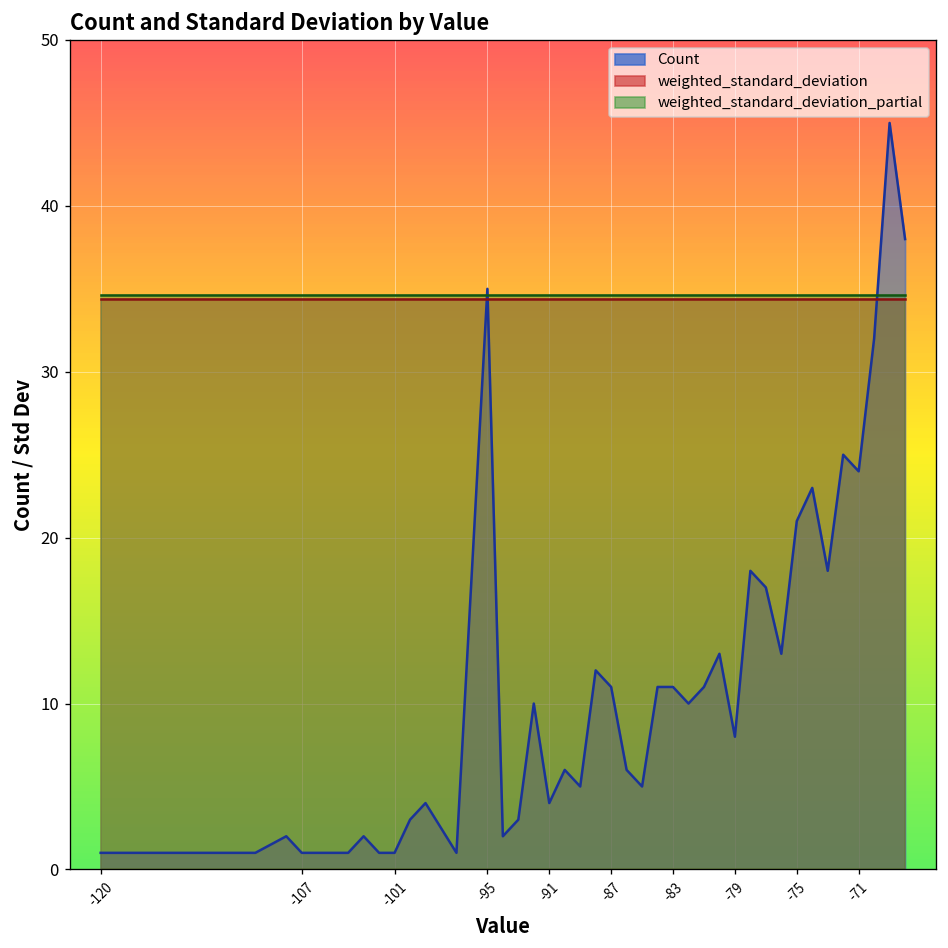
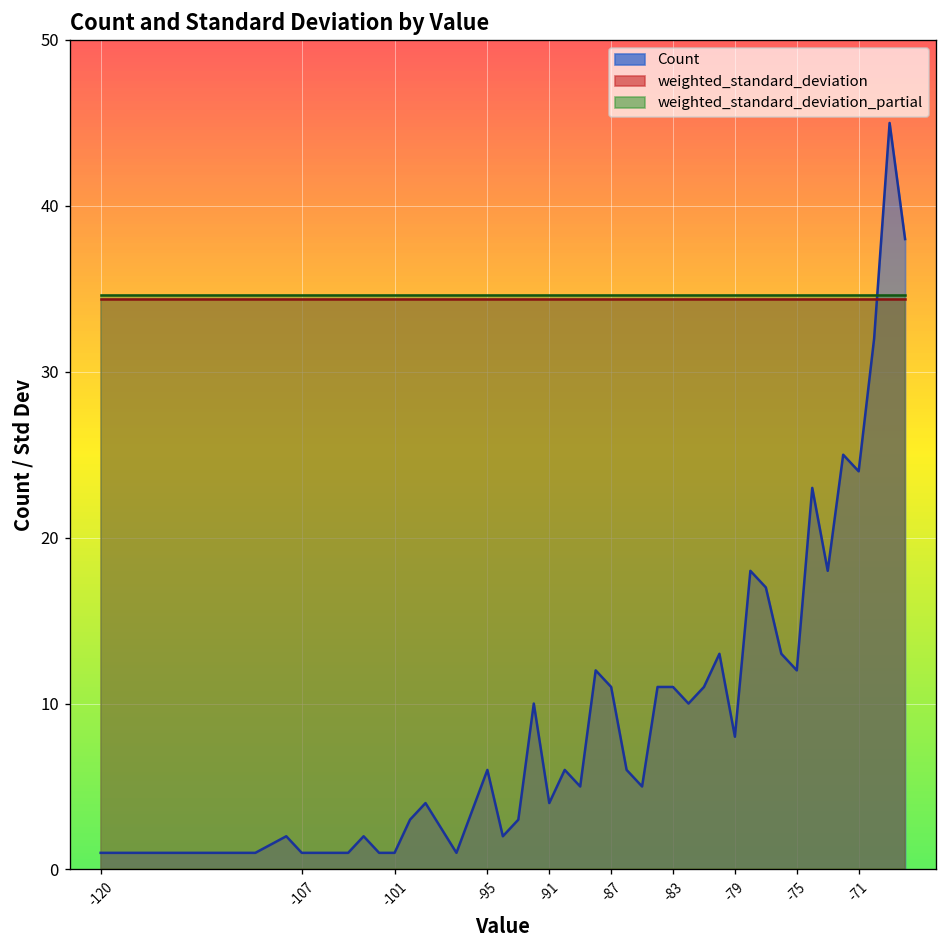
Count, -95: 35 -> 6
Count, -75: 21 -> 12
